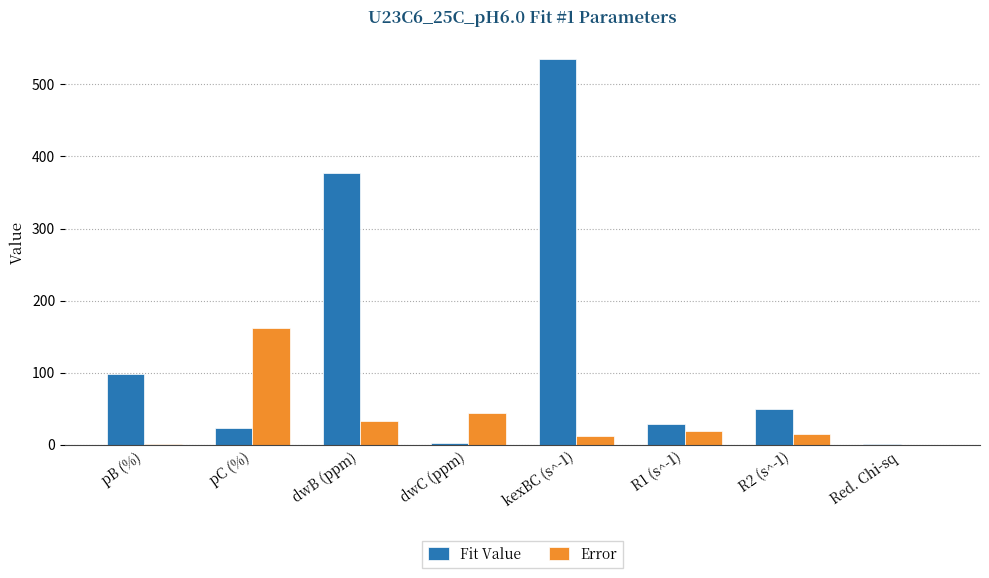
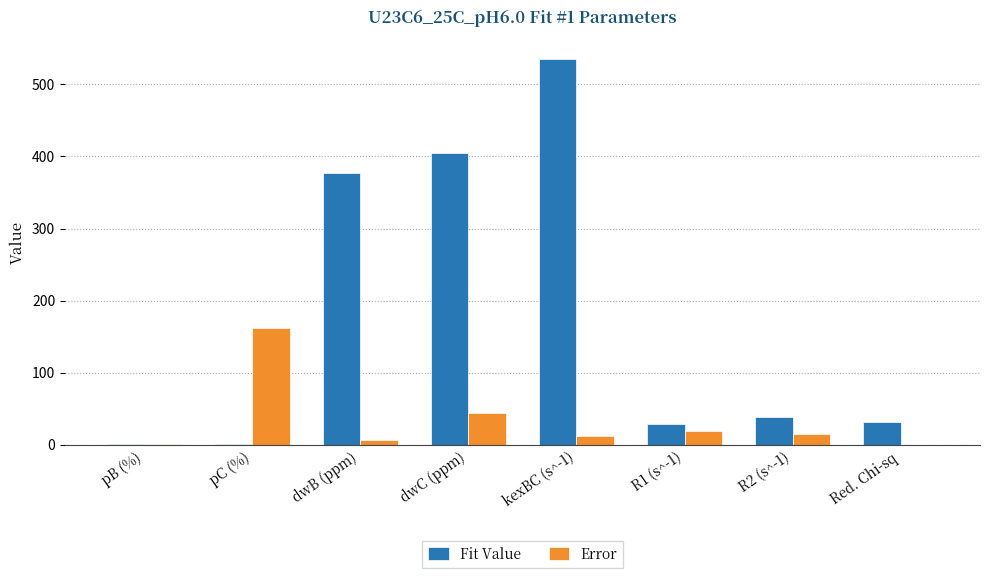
Fit Value, pB (%): 100 -> 0
Fit Value, pC (%): 20 -> 0
Error, dwB (ppm): 30 -> 10
Fit Value, dwC (ppm): 0 -> 410
Fit Value, R2 (s^-1): 50 -> 40
Fit Value, Red. Chi-sq: 0 -> 30
